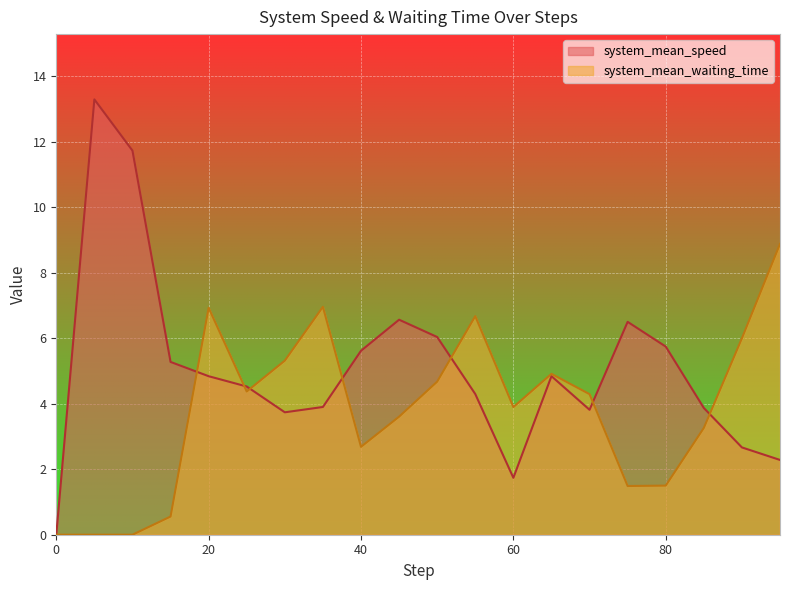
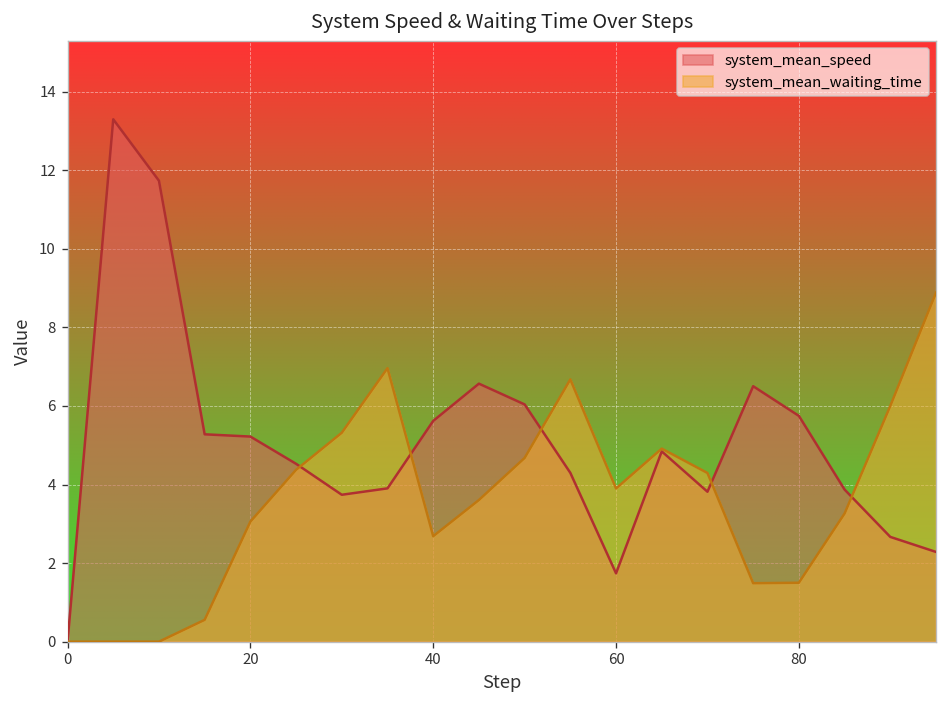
system_mean_speed, 20: 4.8 -> 5.2
system_mean_waiting_time, 20: 6.9 -> 3.1
